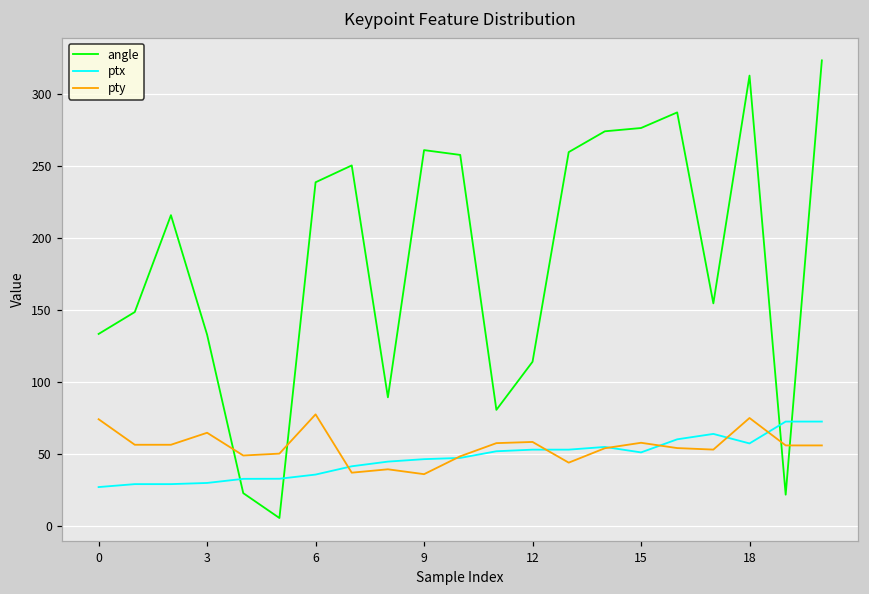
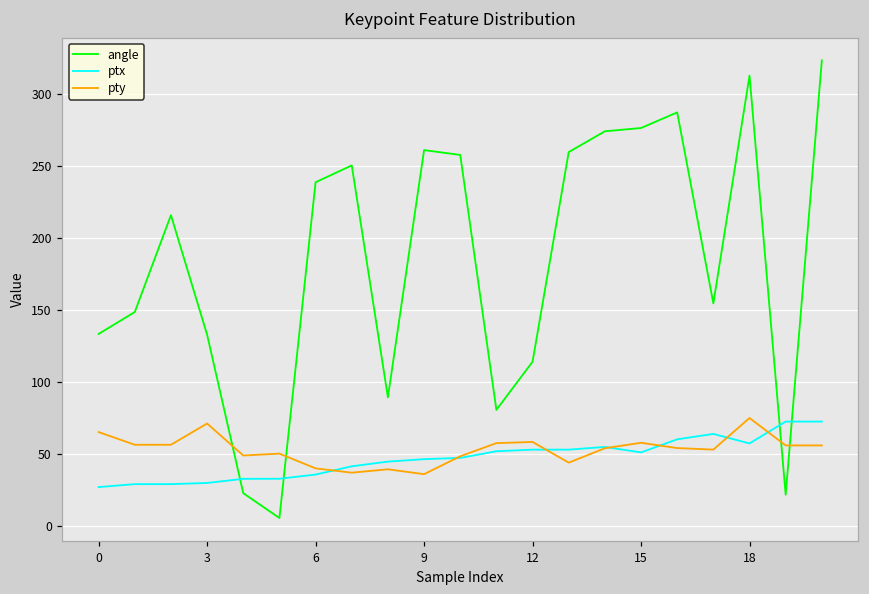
pty, 0: 74 -> 66
pty, 3: 65 -> 71
pty, 6: 78 -> 40
